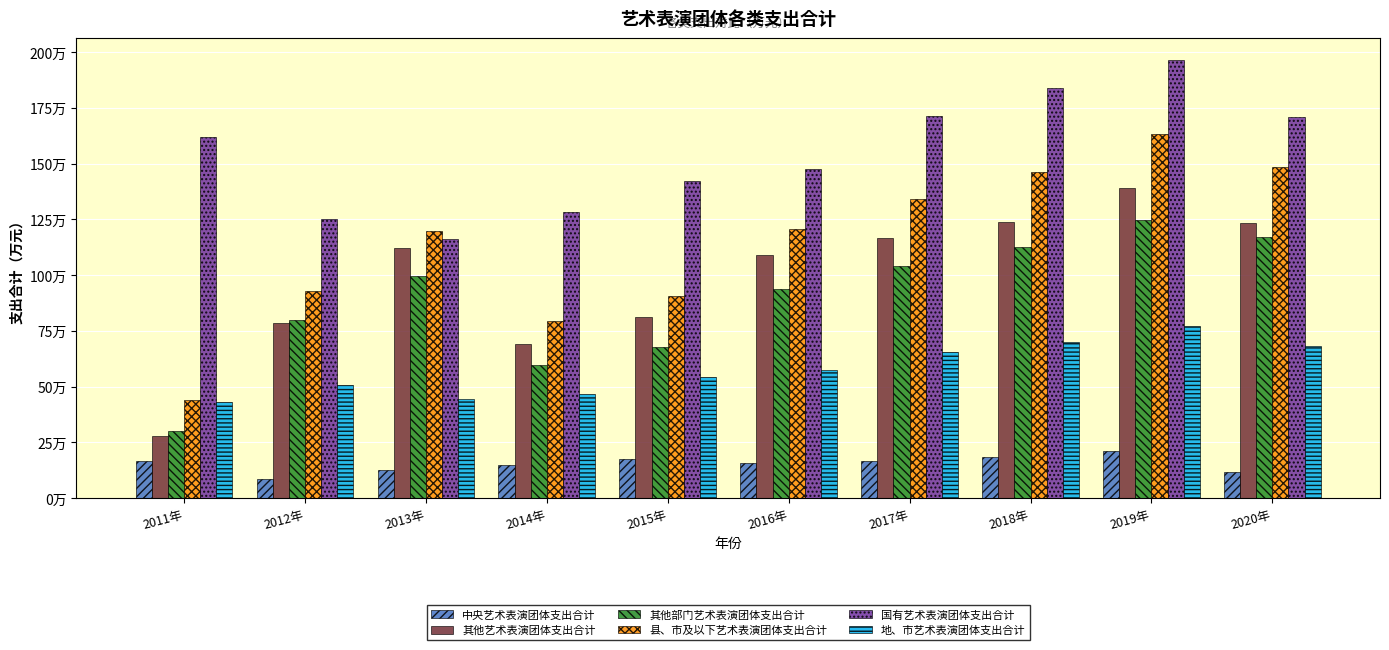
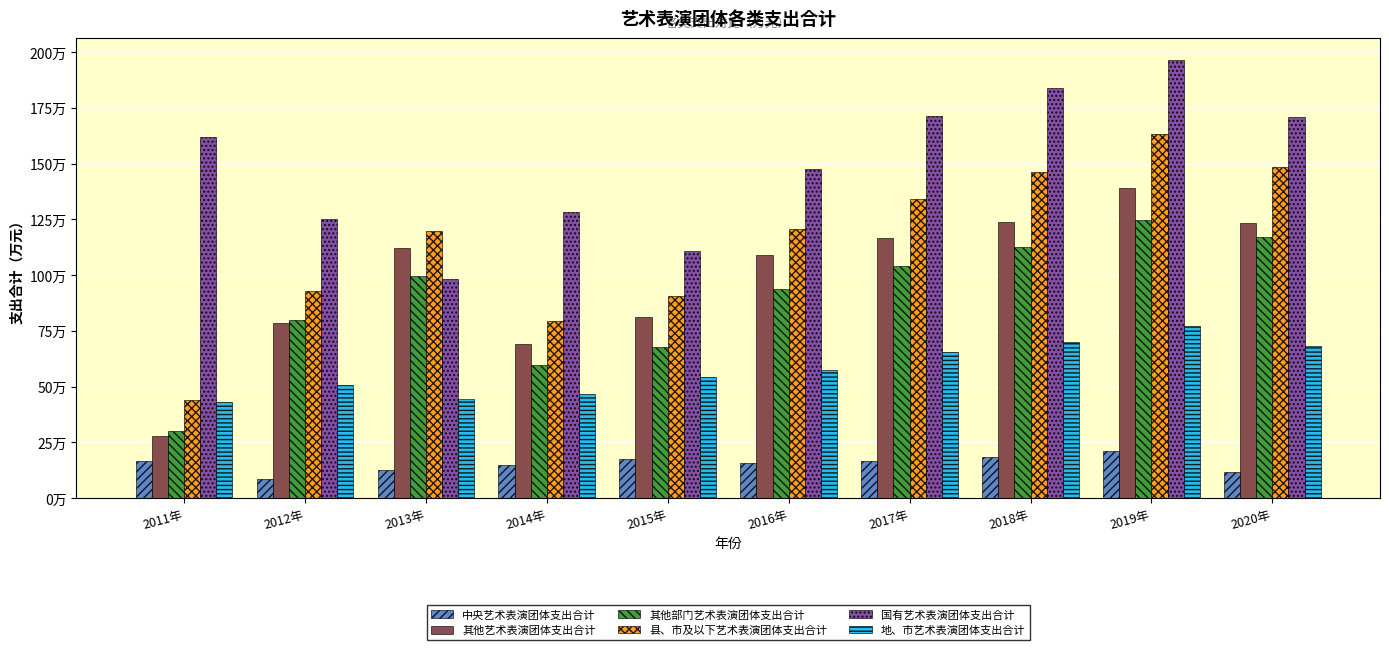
国有艺术表演团体支出合计, 2013年: 116万 -> 98万
国有艺术表演团体支出合计, 2015年: 142万 -> 111万
